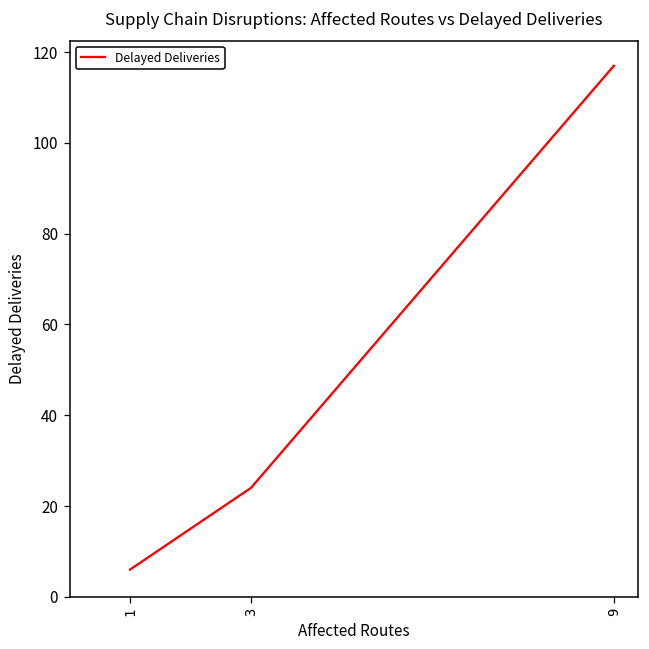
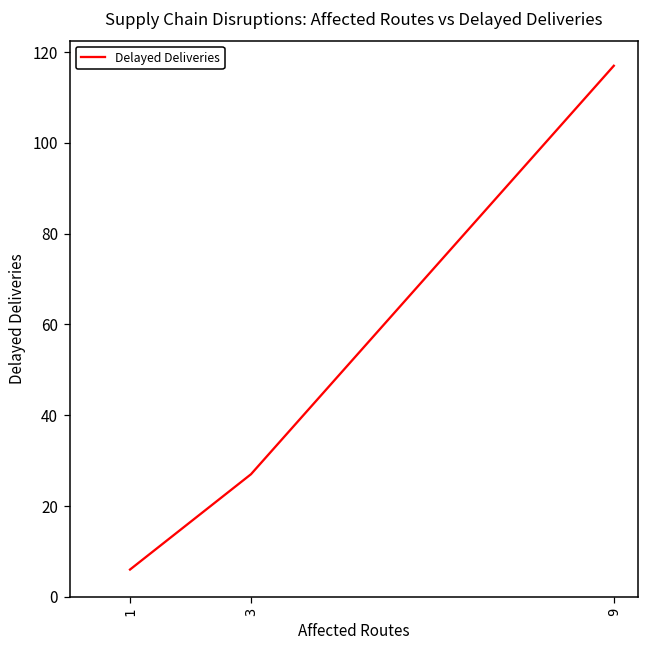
3: 24 -> 27
